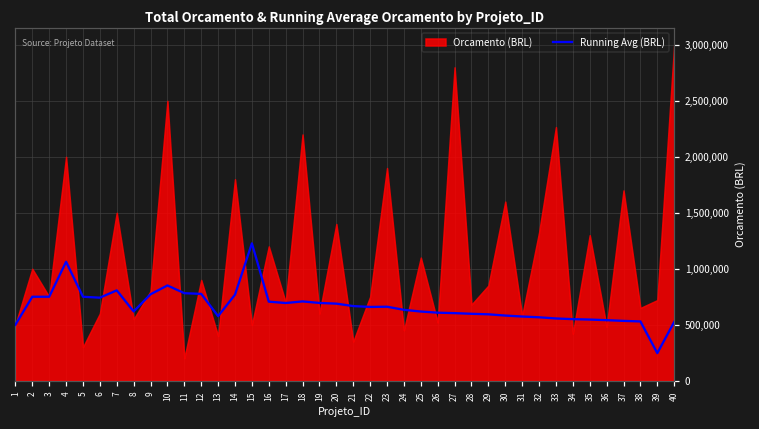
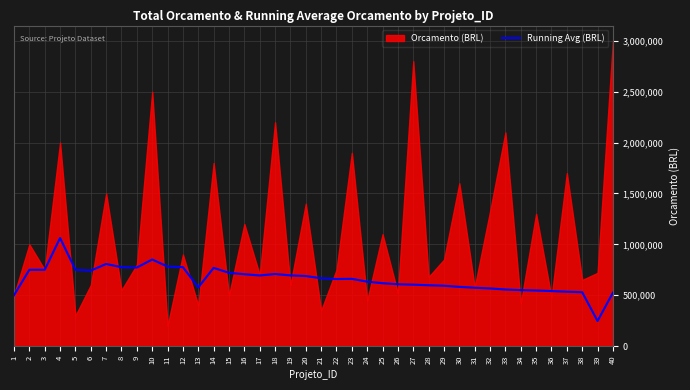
Running Avg (BRL), 8: 620,000 -> 780,000
Running Avg (BRL), 15: 1,230,000 -> 720,000
Orcamento (BRL), 33: 2,270,000 -> 2,100,000
